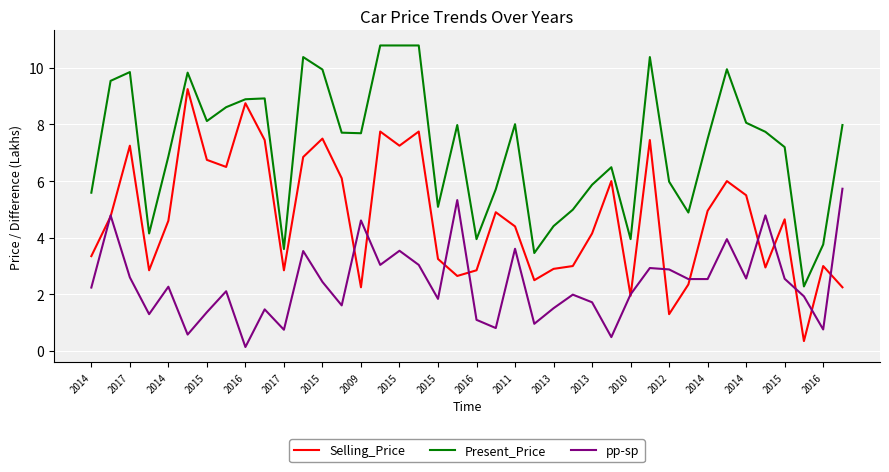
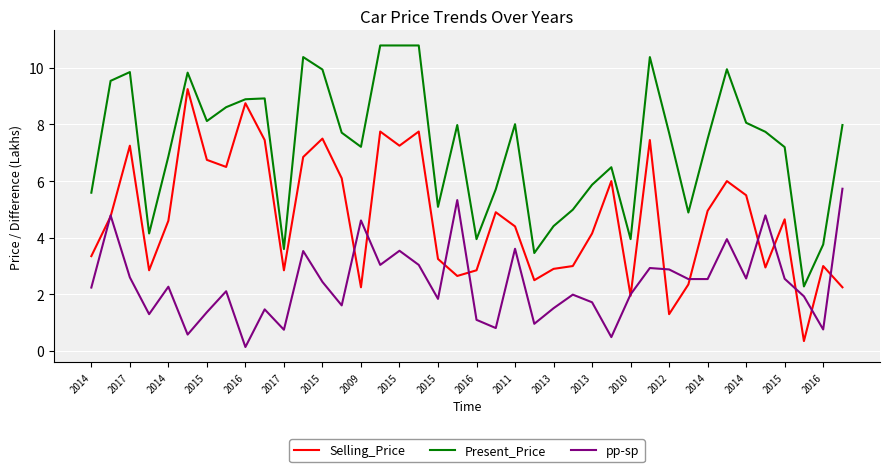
Present_Price, 2009: 7.7 -> 7.2
Present_Price, 2012: 6.0 -> 7.7
